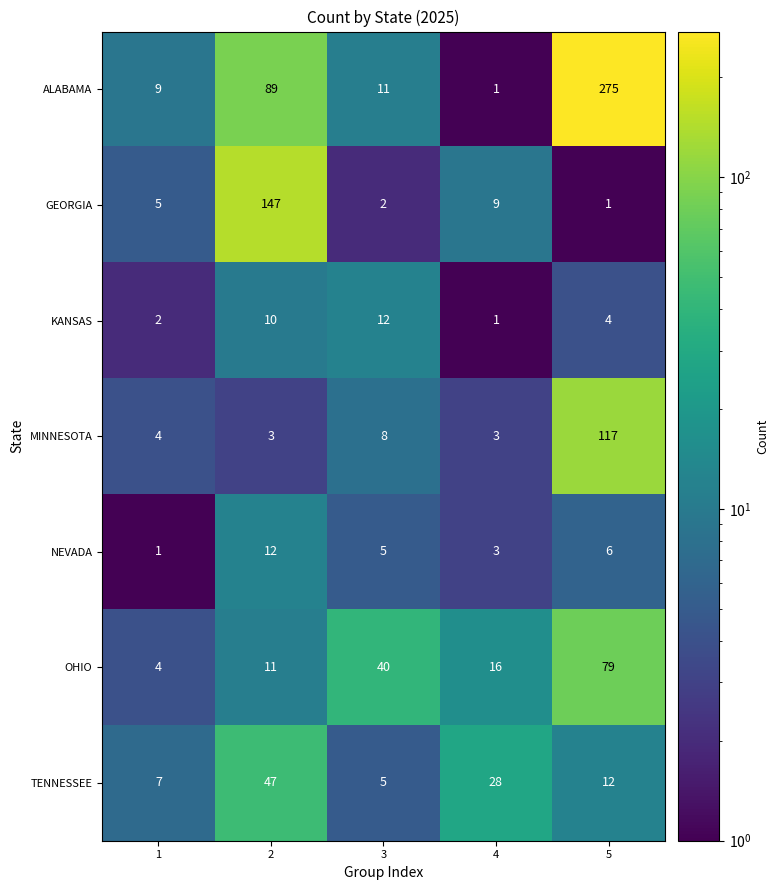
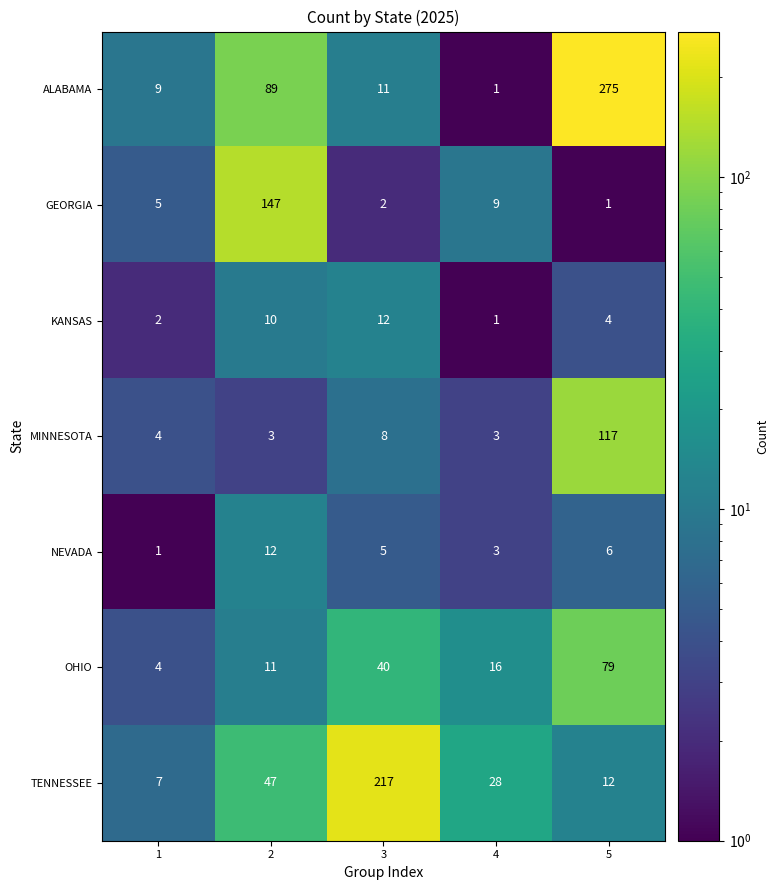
TENNESSEE, 3: 5 -> 217
